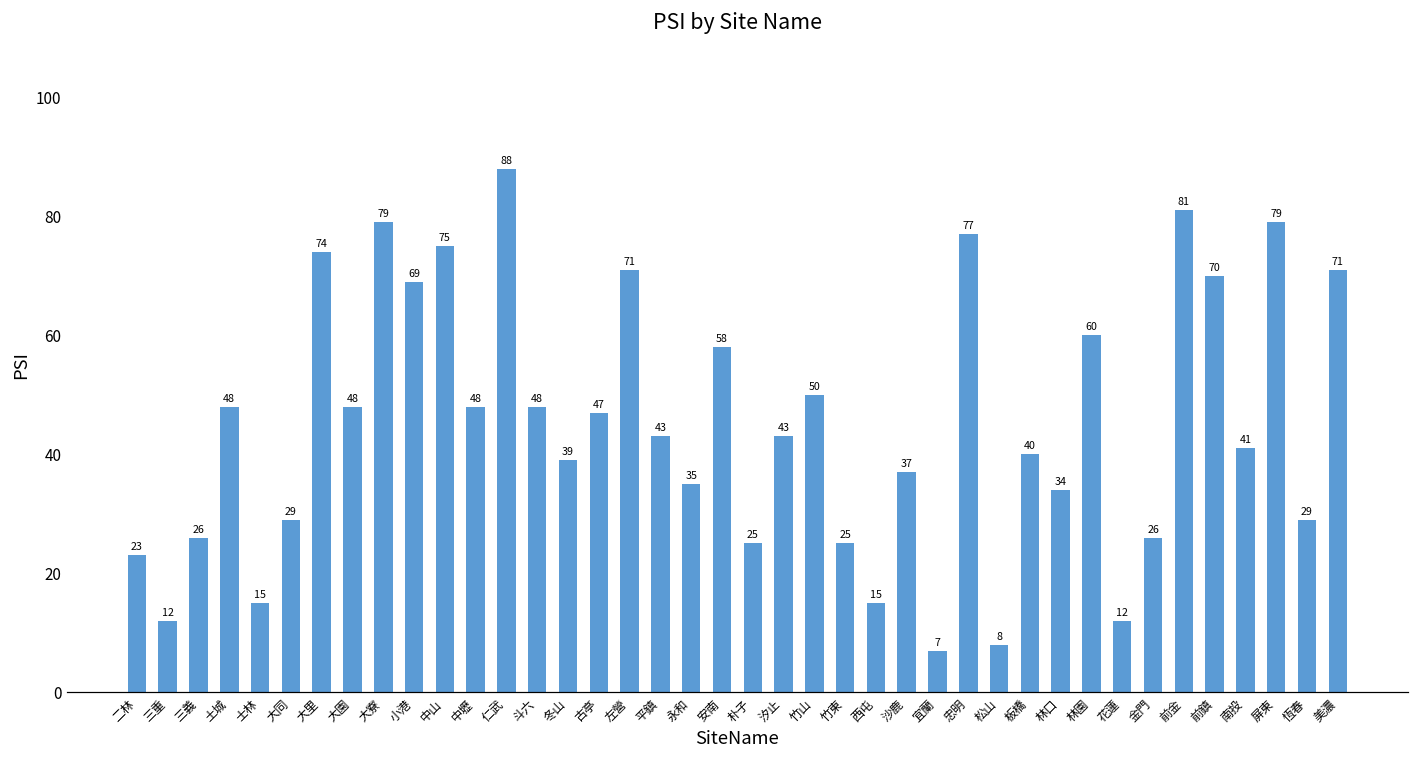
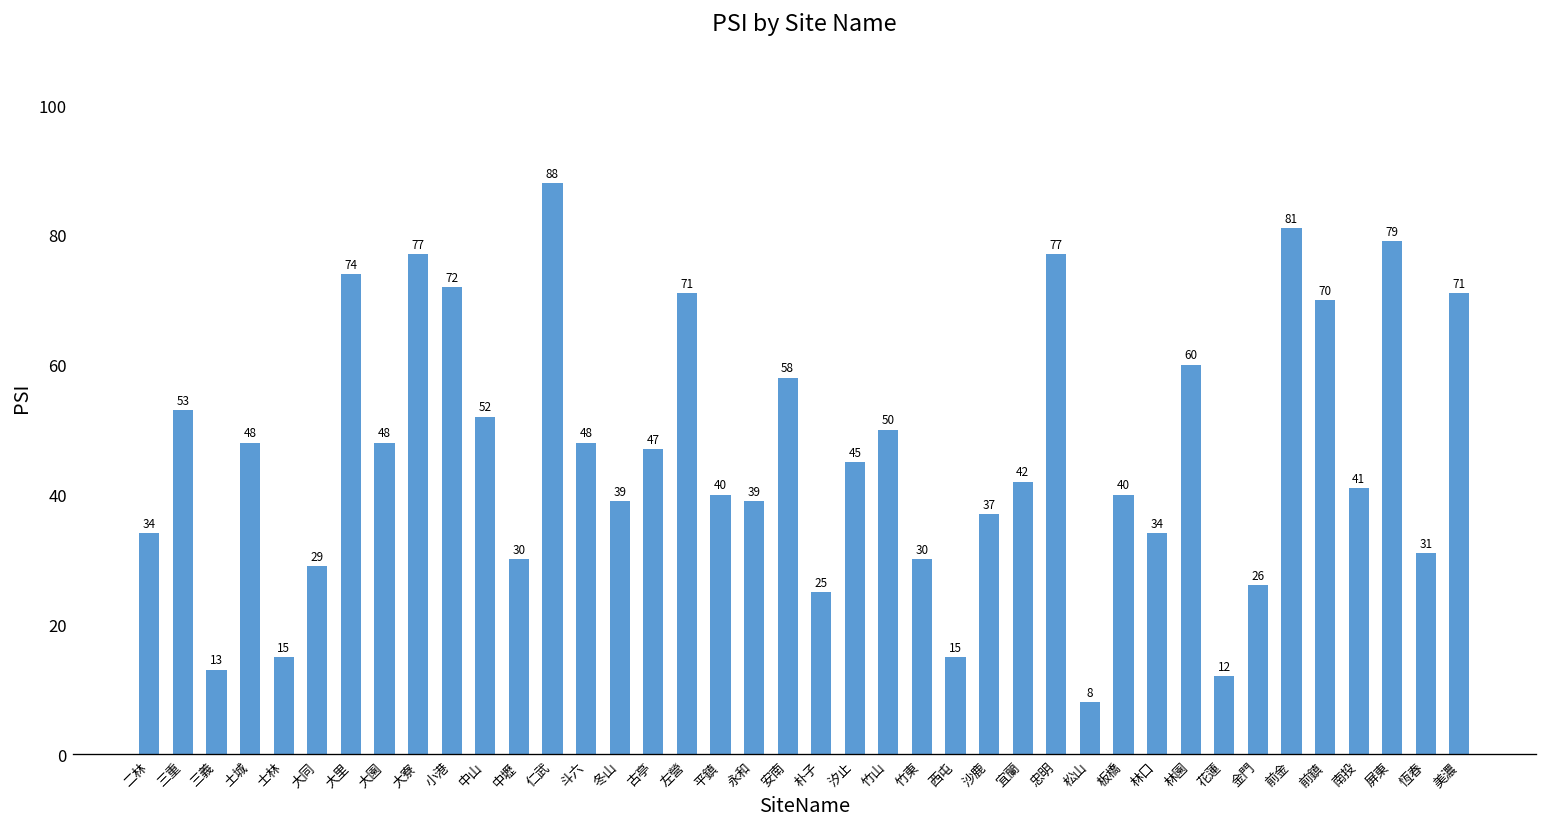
二林: 23 -> 34
三重: 12 -> 53
三義: 26 -> 13
大寮: 79 -> 77
小港: 69 -> 72
中山: 75 -> 52
中壢: 48 -> 30
平鎮: 43 -> 40
永和: 35 -> 39
汐止: 43 -> 45
竹東: 25 -> 30
宜蘭: 7 -> 42
恆春: 29 -> 31
